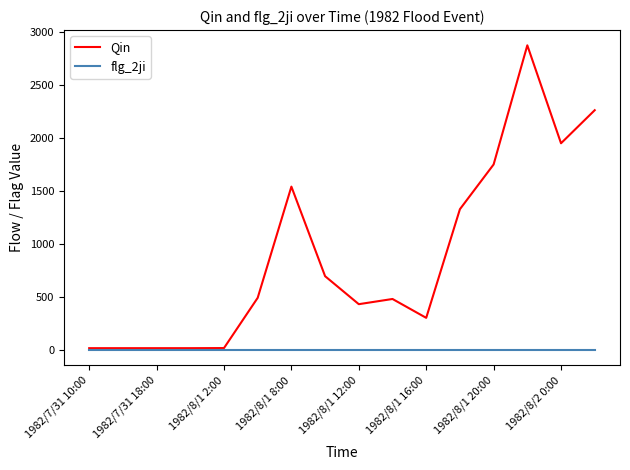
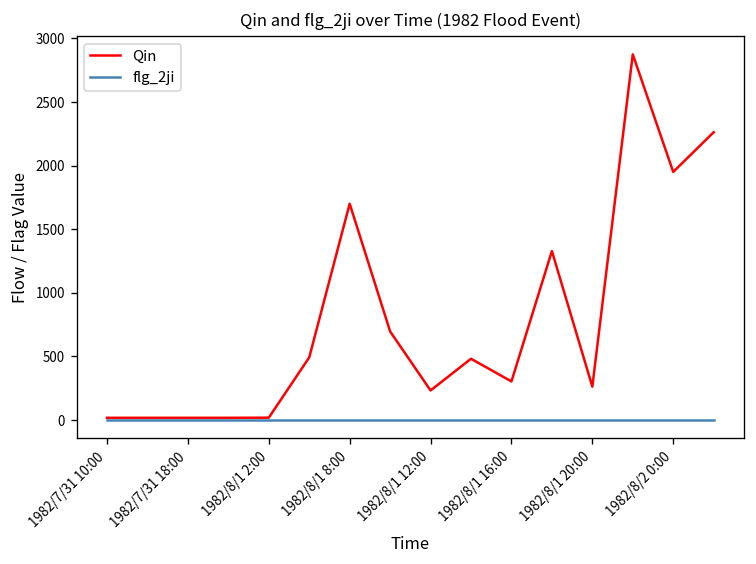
Qin, 1982/8/1 8:00: 1540 -> 1700
Qin, 1982/8/1 12:00: 430 -> 230
Qin, 1982/8/1 20:00: 1750 -> 260
